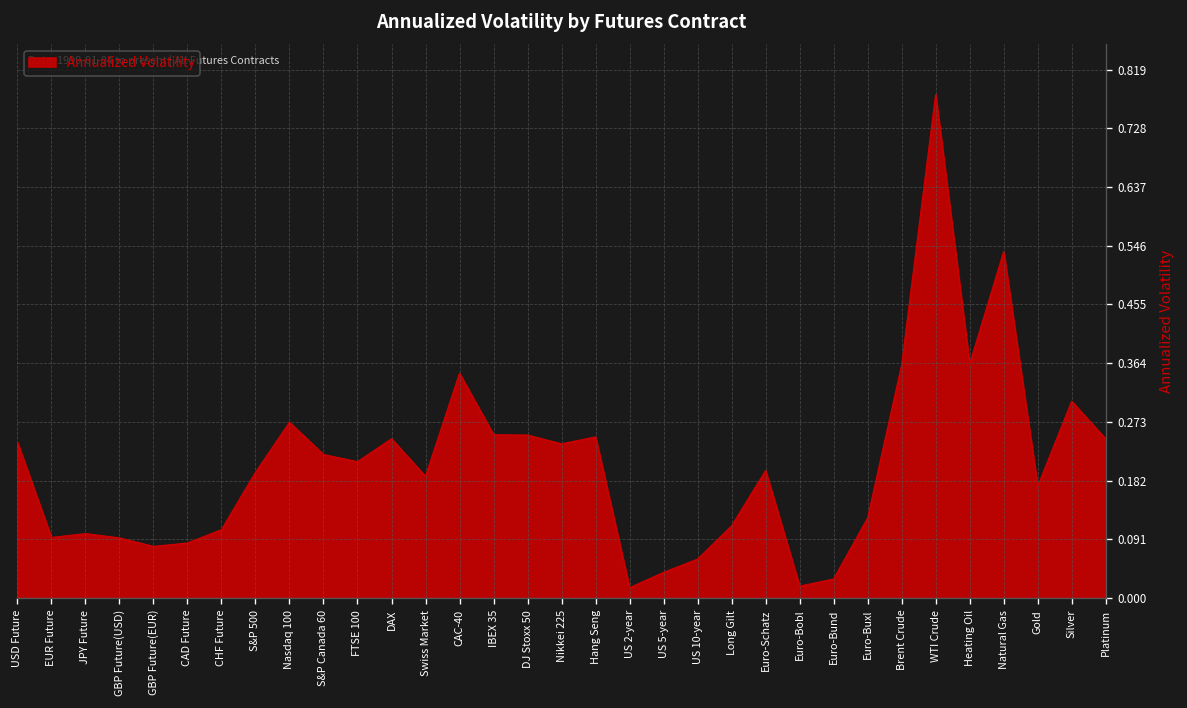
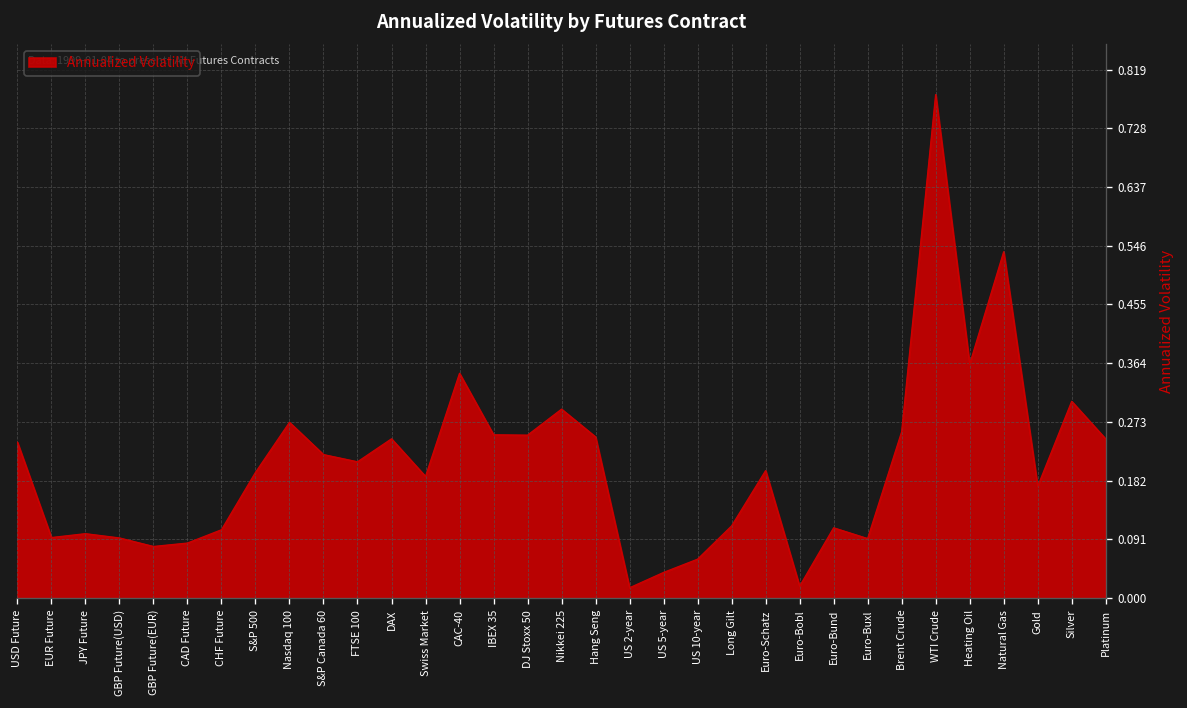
Nikkei 225: 0.24 -> 0.29
Euro-Bund: 0.03 -> 0.11
Euro-Buxl: 0.12 -> 0.09
Brent Crude: 0.36 -> 0.26
